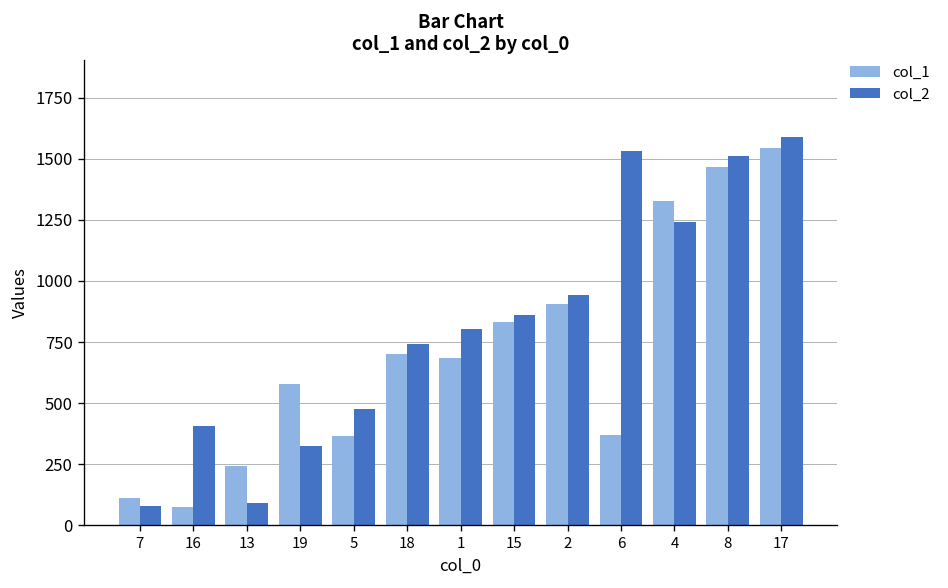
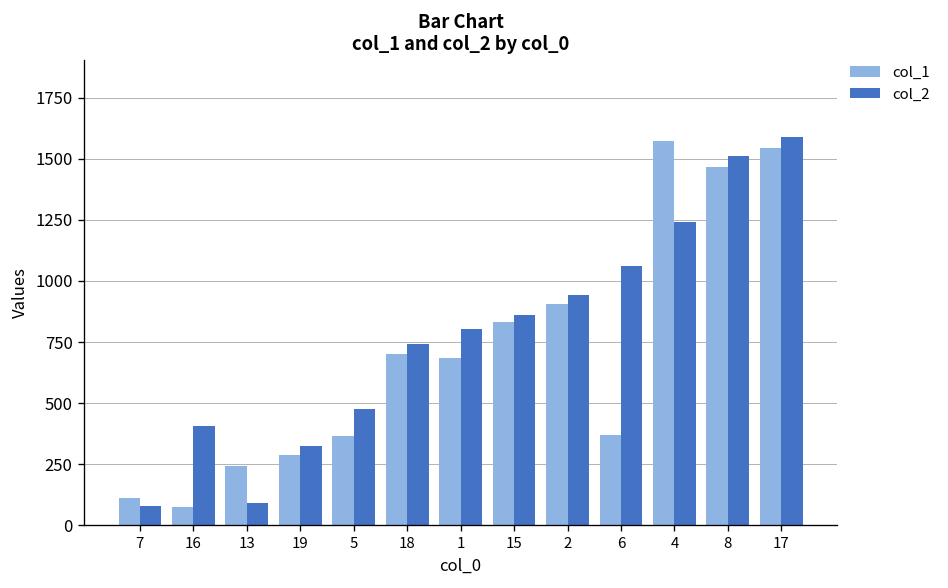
col_1, 19: 580 -> 290
col_2, 6: 1530 -> 1060
col_1, 4: 1330 -> 1570
